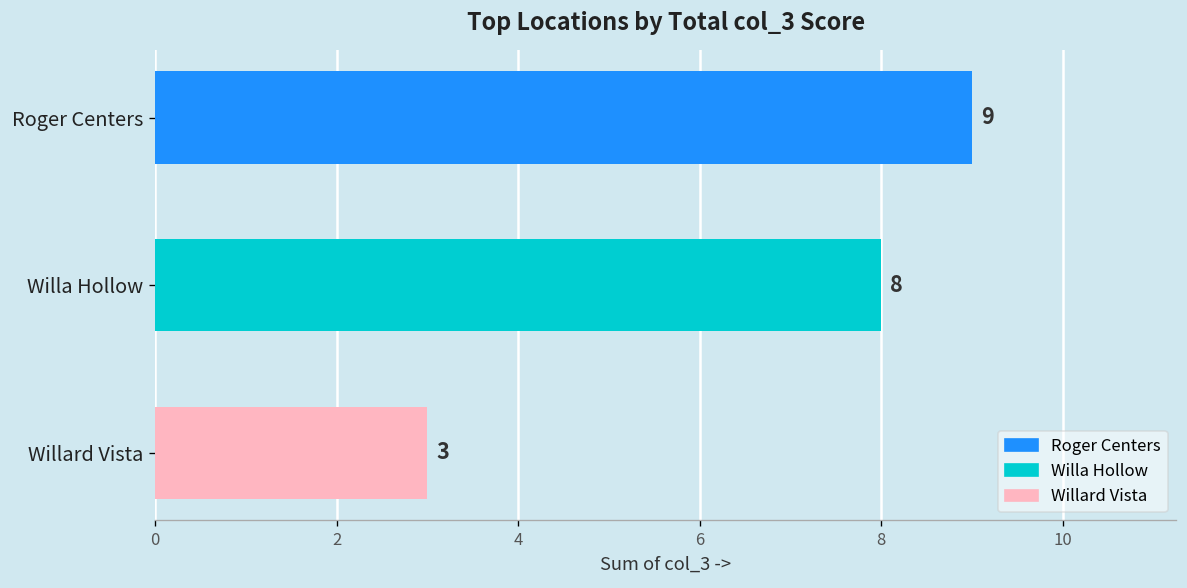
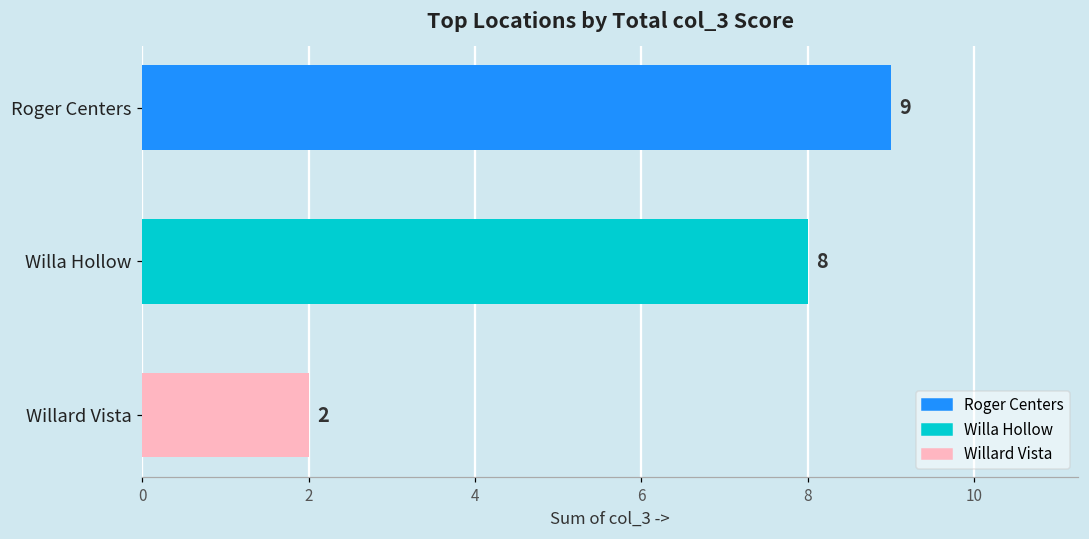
Willard Vista: 3 -> 2
